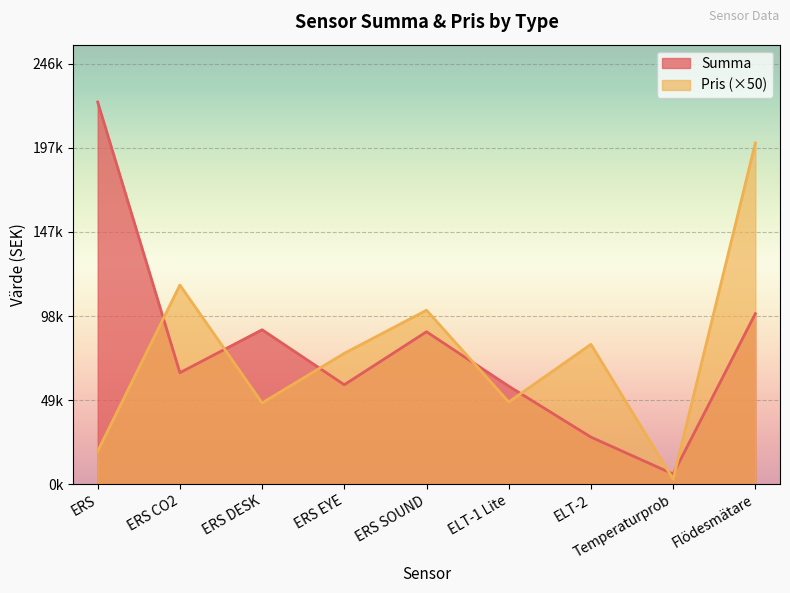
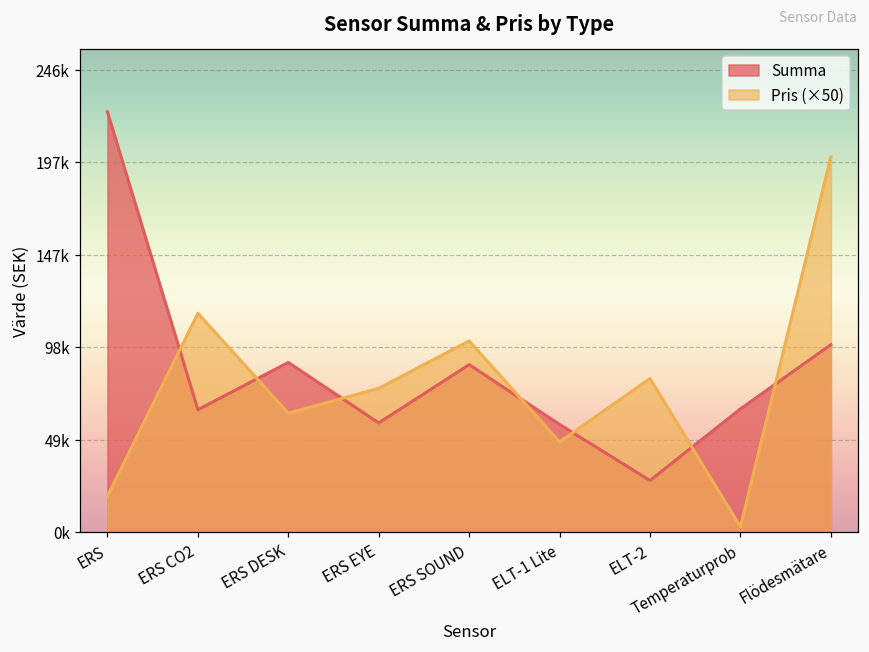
Pris (×50), ERS DESK: 48000 -> 64000
Summa, Temperaturprob: 6000 -> 66000
